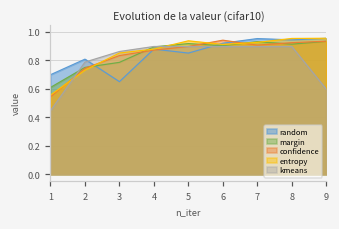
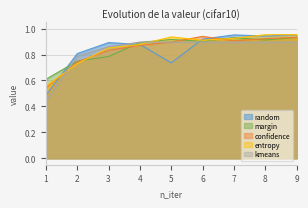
random, 1: 0.70 -> 0.49
random, 3: 0.65 -> 0.89
random, 5: 0.85 -> 0.74
kmeans, 9: 0.60 -> 0.90
